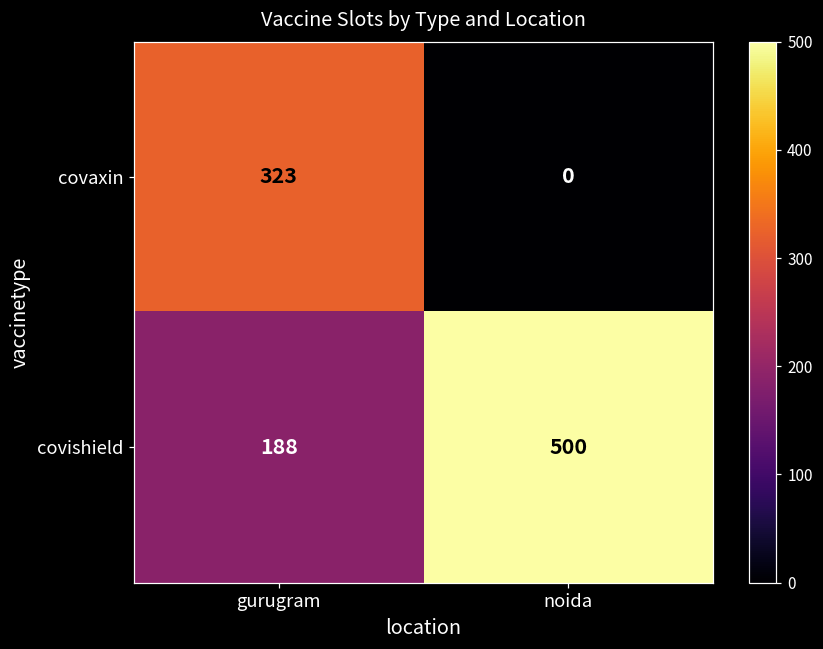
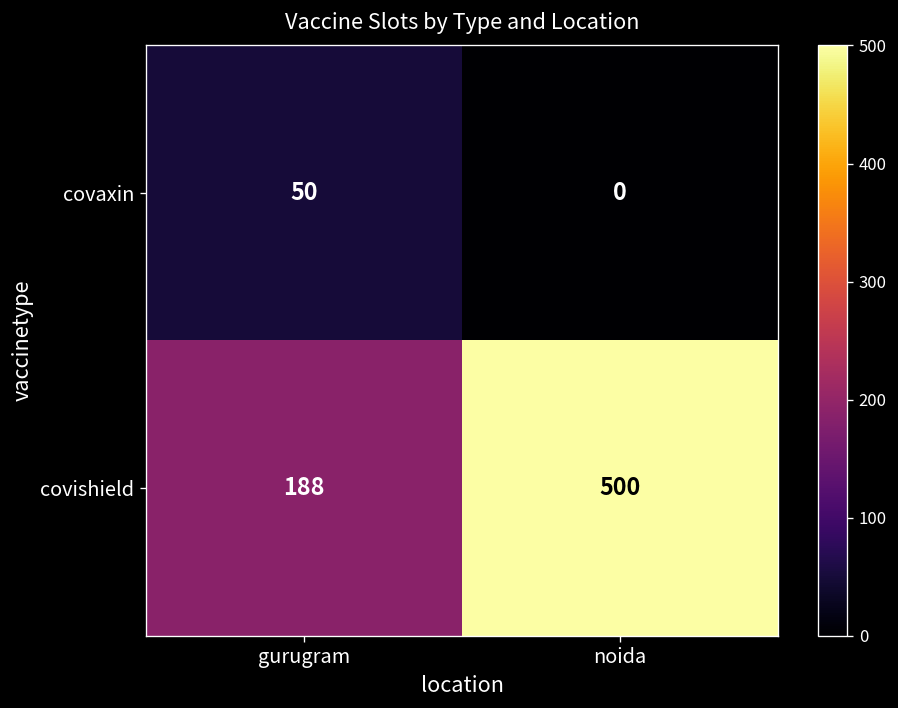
covaxin, gurugram: 323 -> 50
